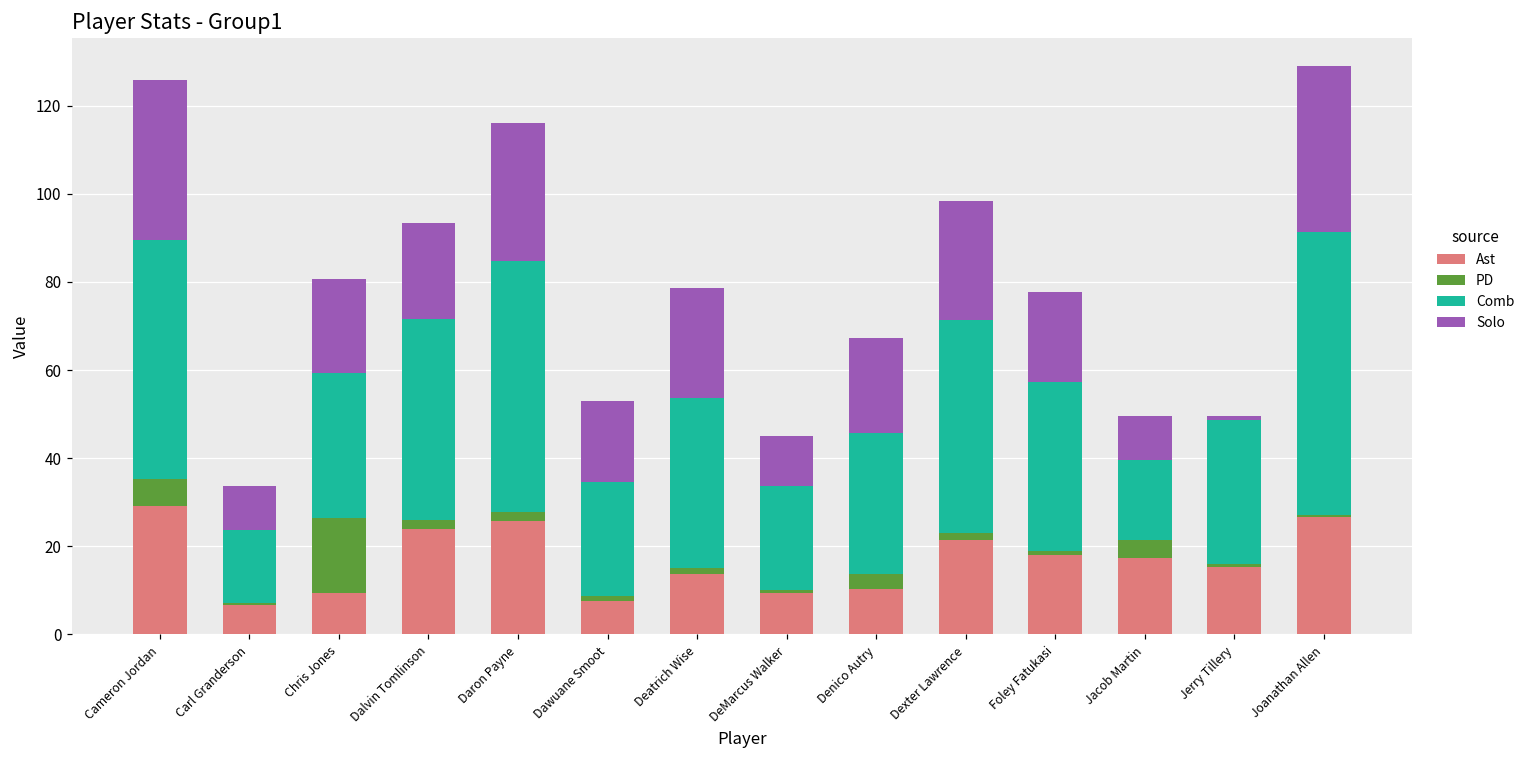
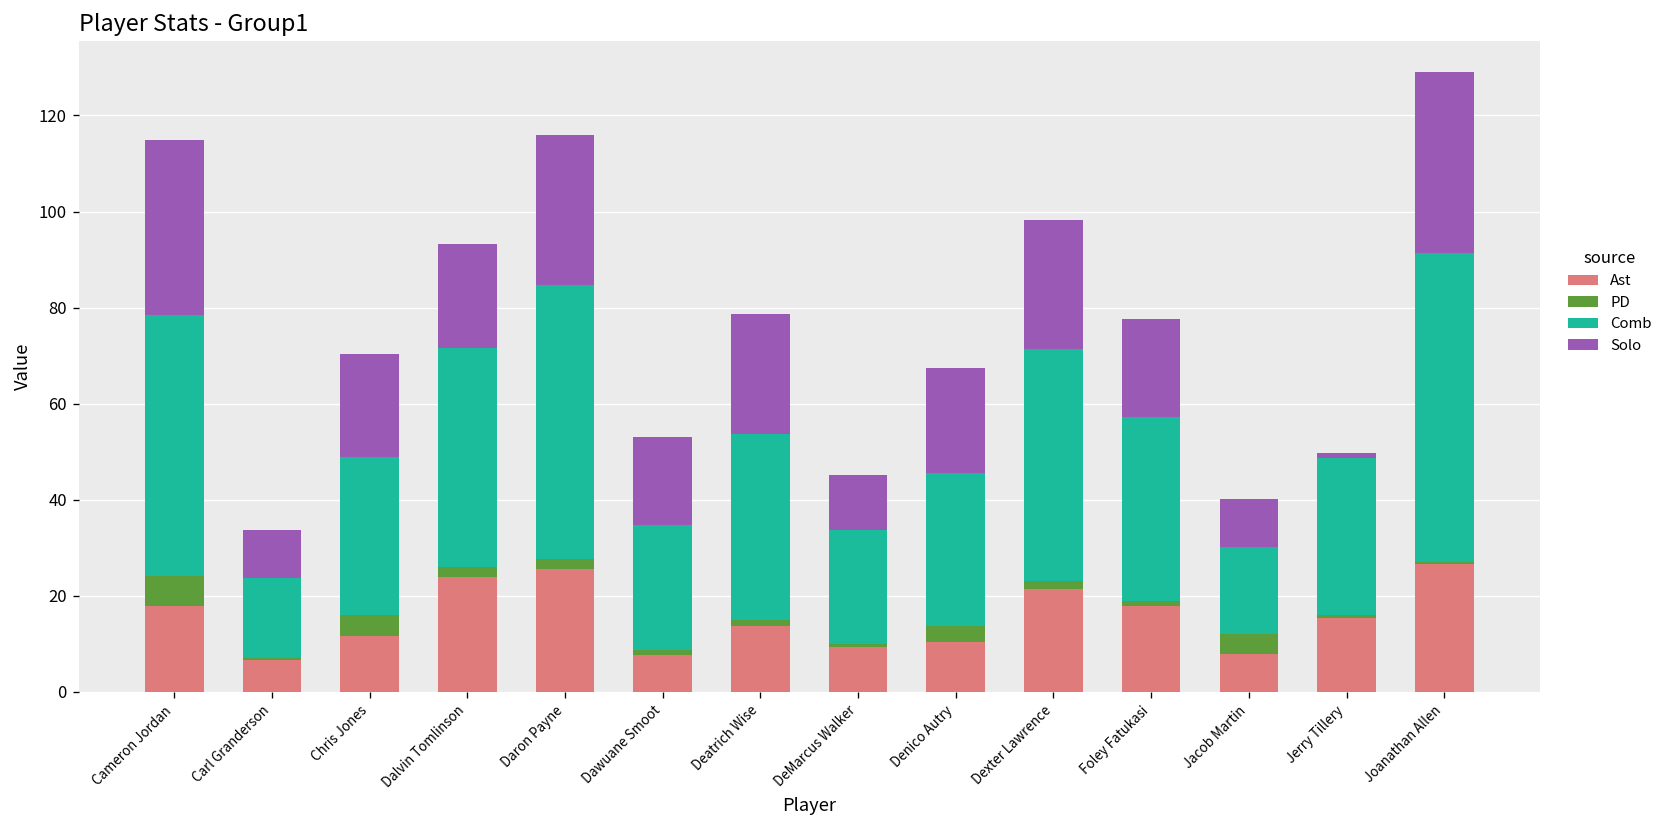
Ast, Cameron Jordan: 29 -> 18
Ast, Chris Jones: 9 -> 12
PD, Chris Jones: 17 -> 4
Ast, Jacob Martin: 17 -> 8
